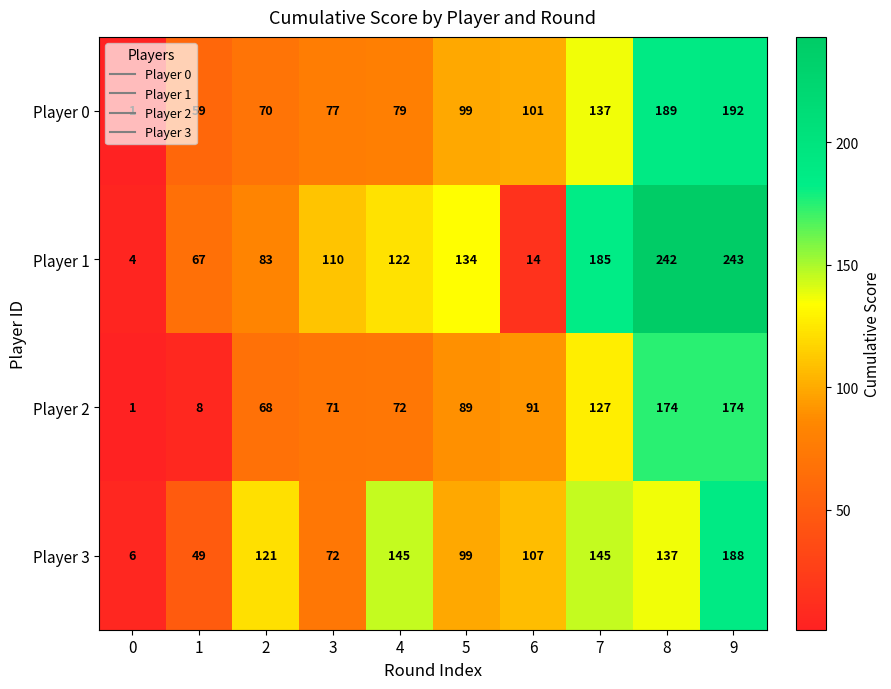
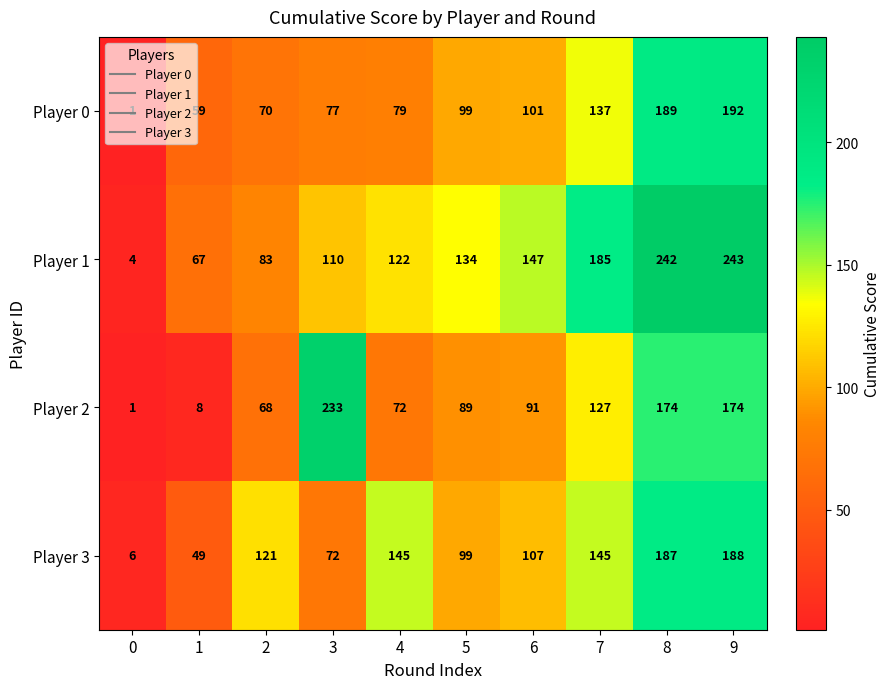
Player 1, 6: 14 -> 147
Player 2, 3: 71 -> 233
Player 3, 8: 137 -> 187
